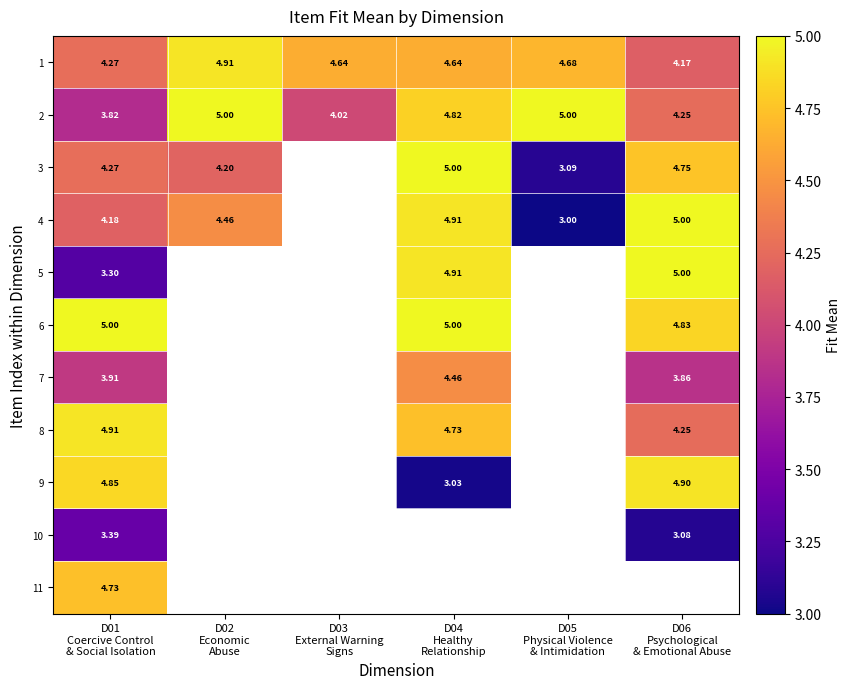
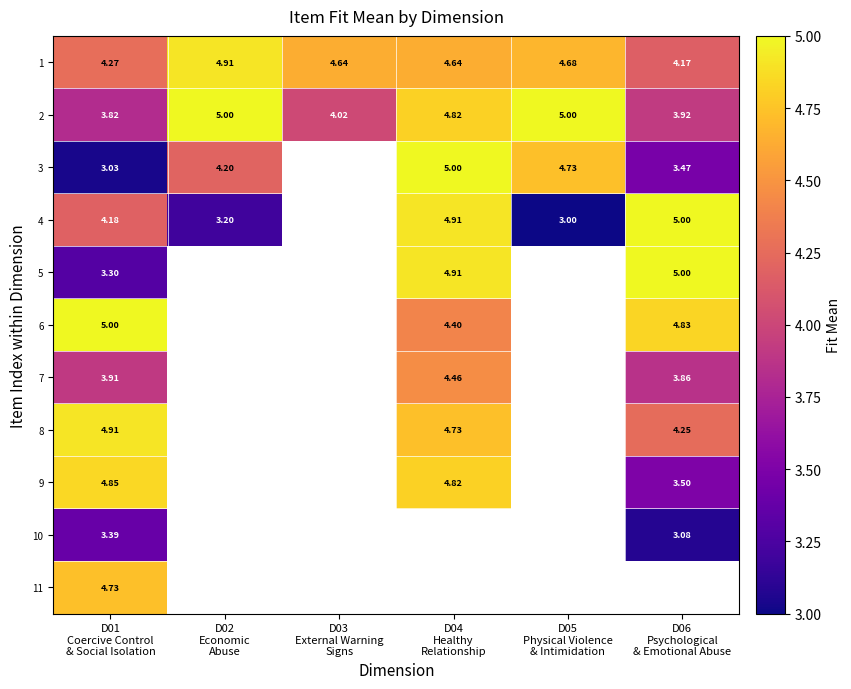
2, D06 Psychological & Emotional Abuse: 4.25 -> 3.92
3, D01 Coercive Control & Social Isolation: 4.27 -> 3.03
3, D05 Physical Violence & Intimidation: 3.09 -> 4.73
3, D06 Psychological & Emotional Abuse: 4.75 -> 3.47
4, D02 Economic Abuse: 4.46 -> 3.20
6, D04 Healthy Relationship: 5.00 -> 4.40
9, D04 Healthy Relationship: 3.03 -> 4.82
9, D06 Psychological & Emotional Abuse: 4.90 -> 3.50
